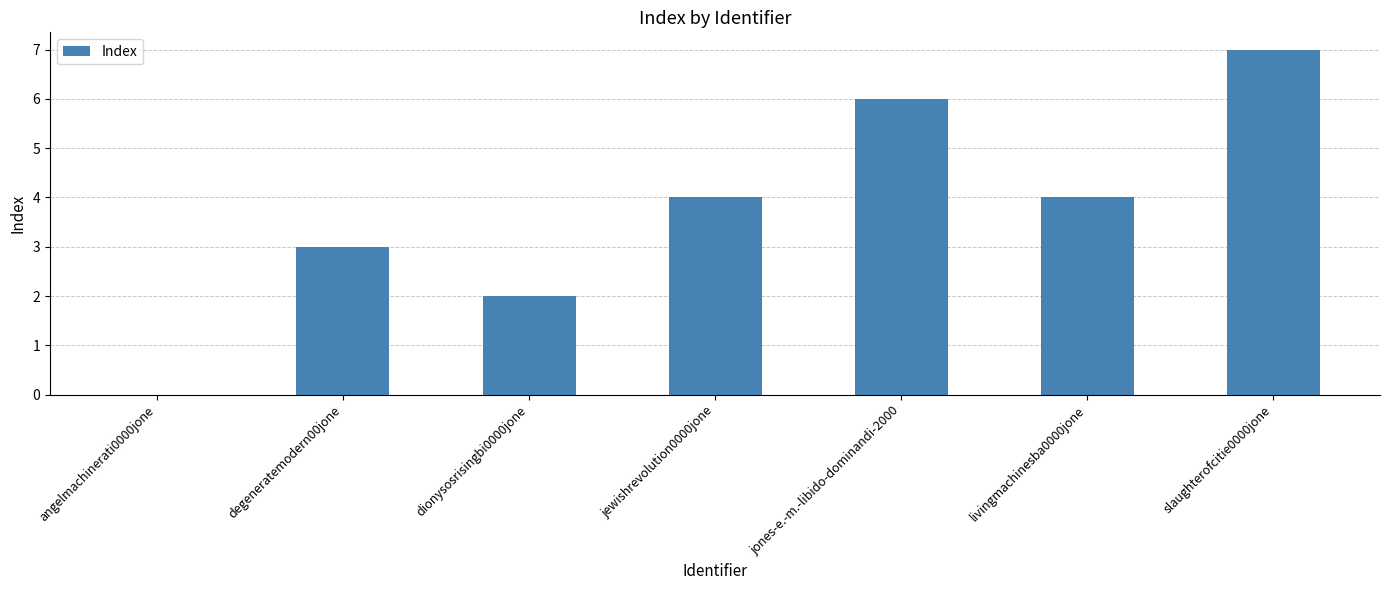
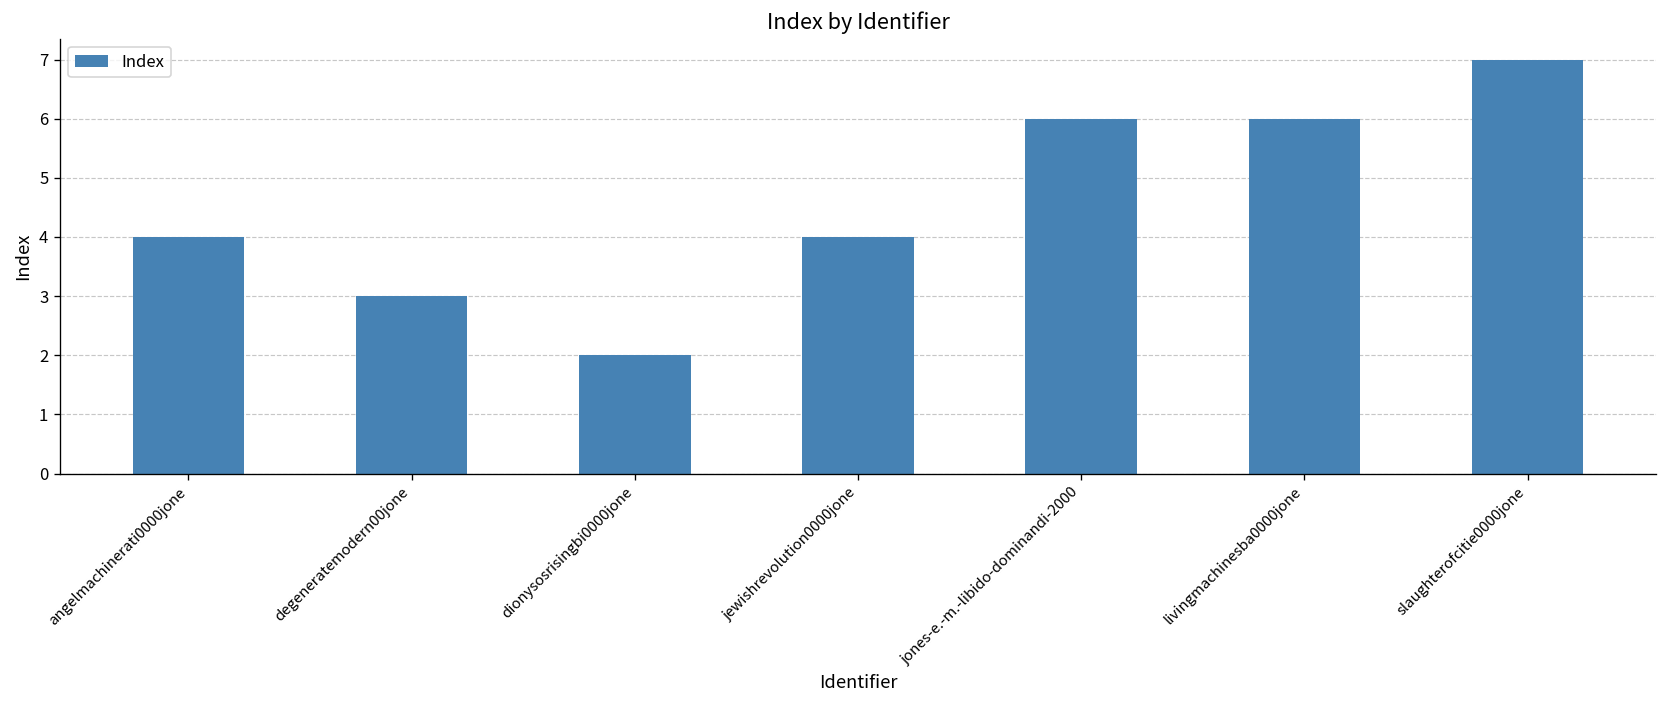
angelmachinerati0000jone: 0 -> 4
livingmachinesba0000jone: 4 -> 6
